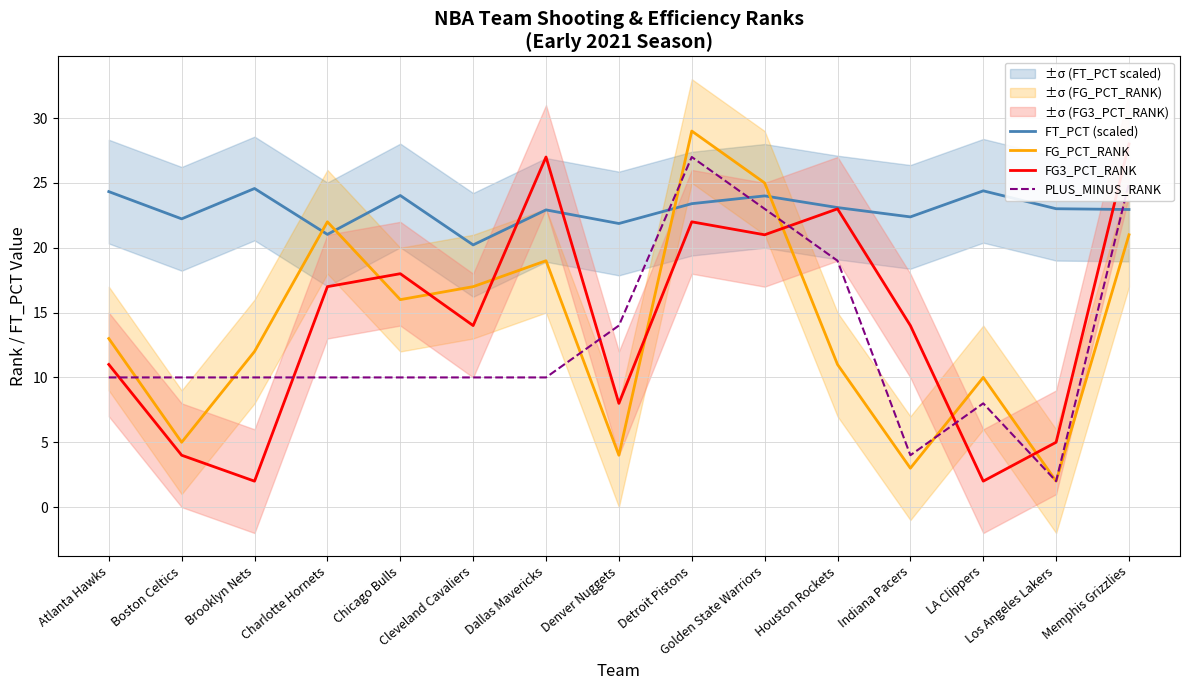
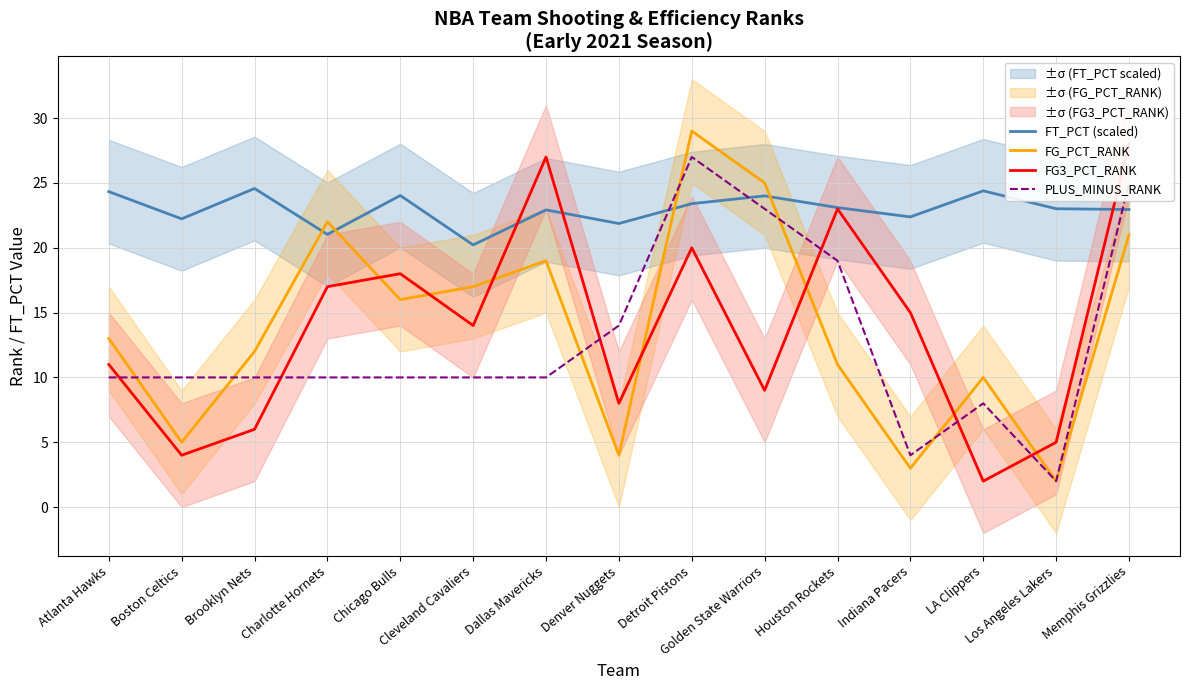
FG3_PCT_RANK, Brooklyn Nets: 2 -> 6
FG3_PCT_RANK, Detroit Pistons: 22 -> 20
FG3_PCT_RANK, Golden State Warriors: 21 -> 9
FG3_PCT_RANK, Indiana Pacers: 14 -> 15
